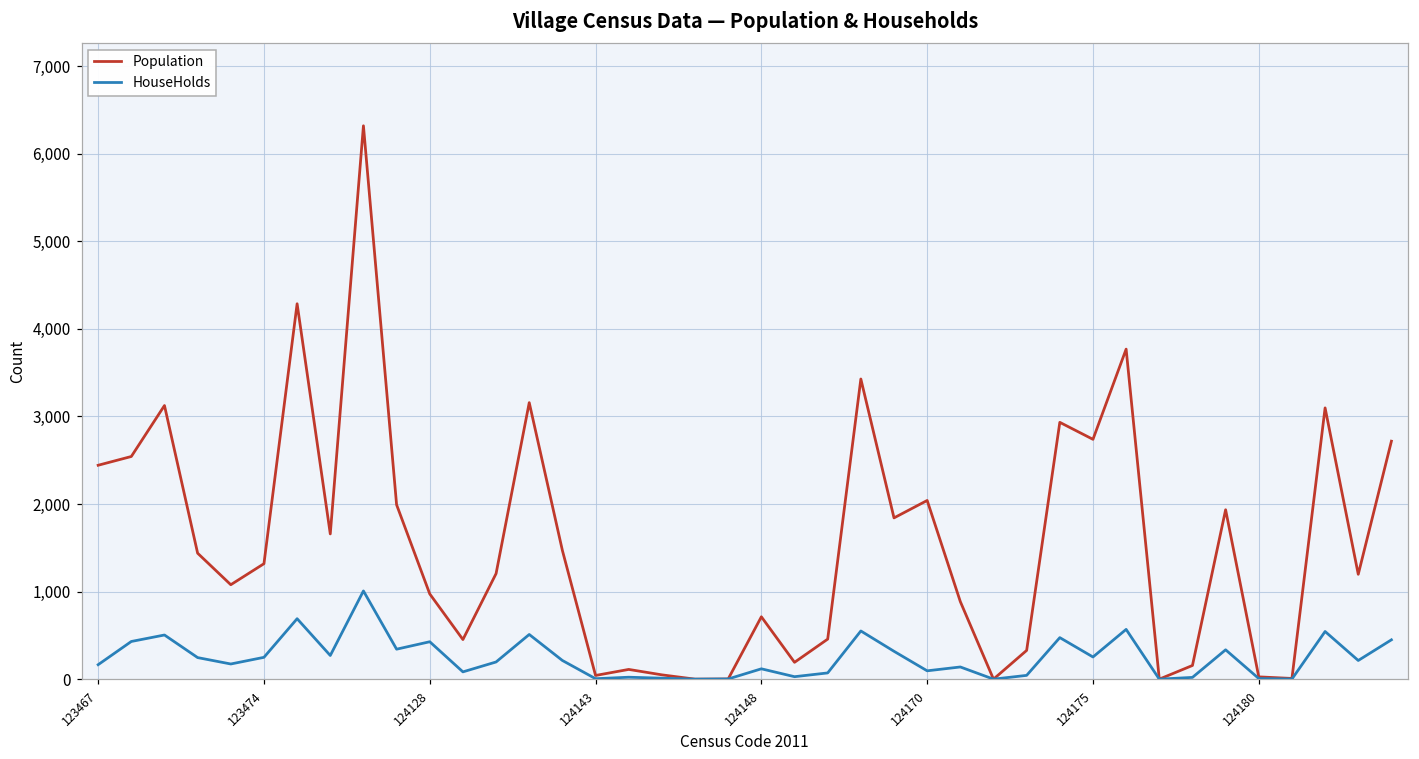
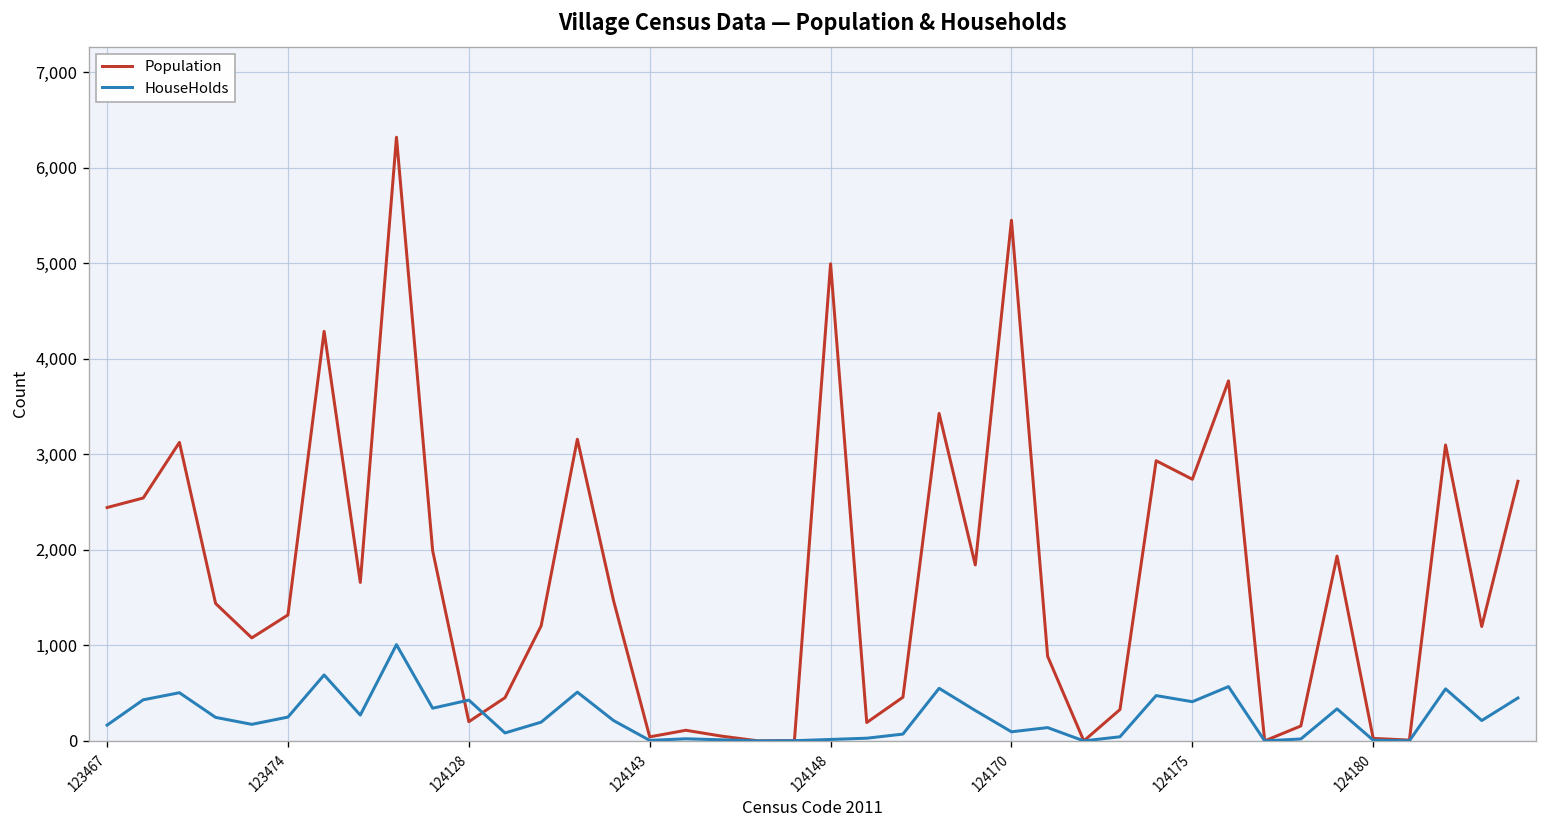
Population, 124128: 1,000 -> 200
Population, 124148: 700 -> 5,000
HouseHolds, 124148: 100 -> 0
Population, 124170: 2,000 -> 5,400
HouseHolds, 124175: 300 -> 400
